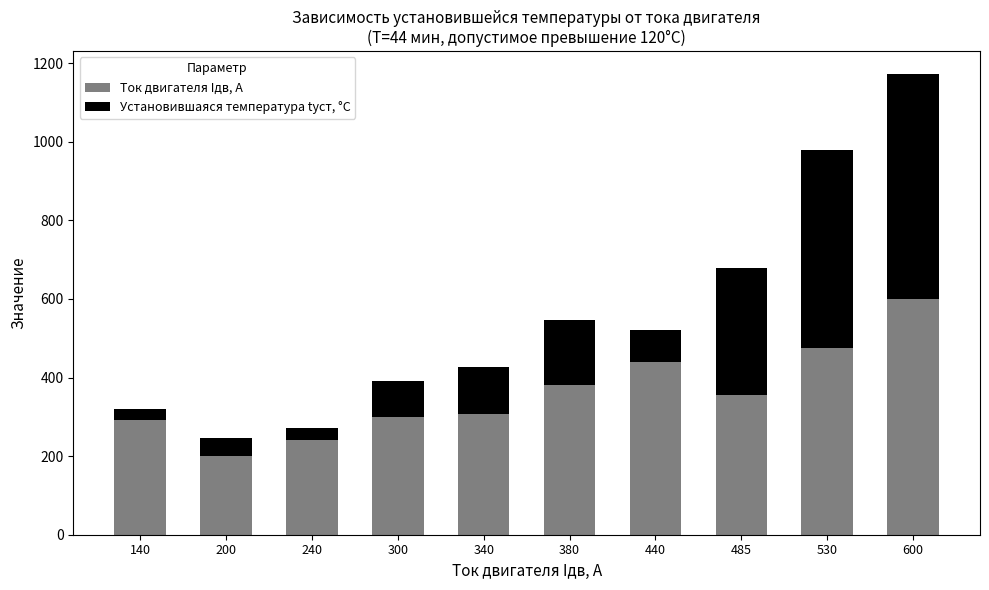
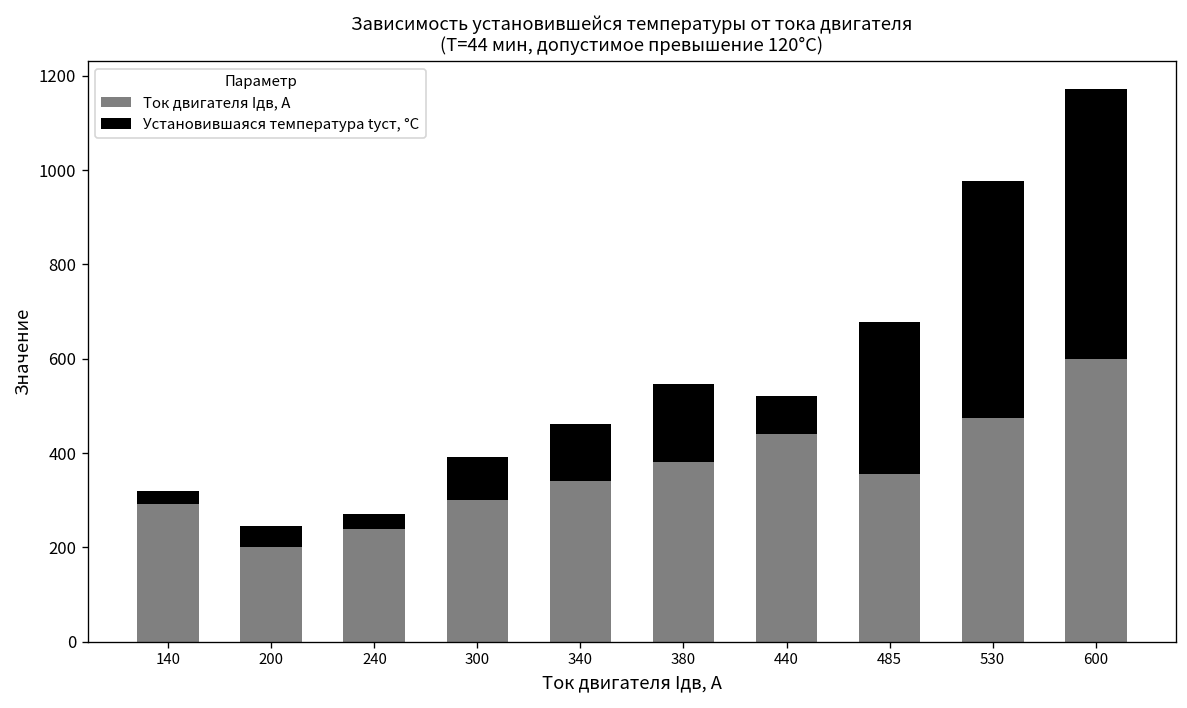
Ток двигателя Iдв, А, 340: 310 -> 340
